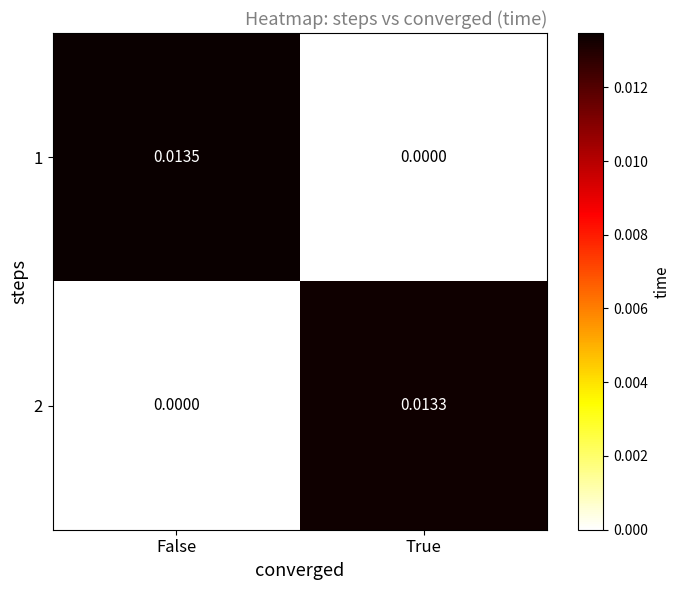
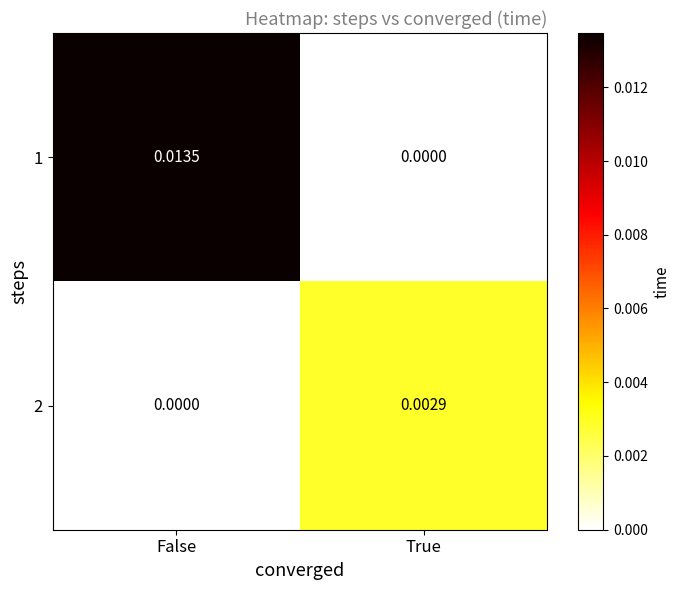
2, True: 0.0133 -> 0.0029
